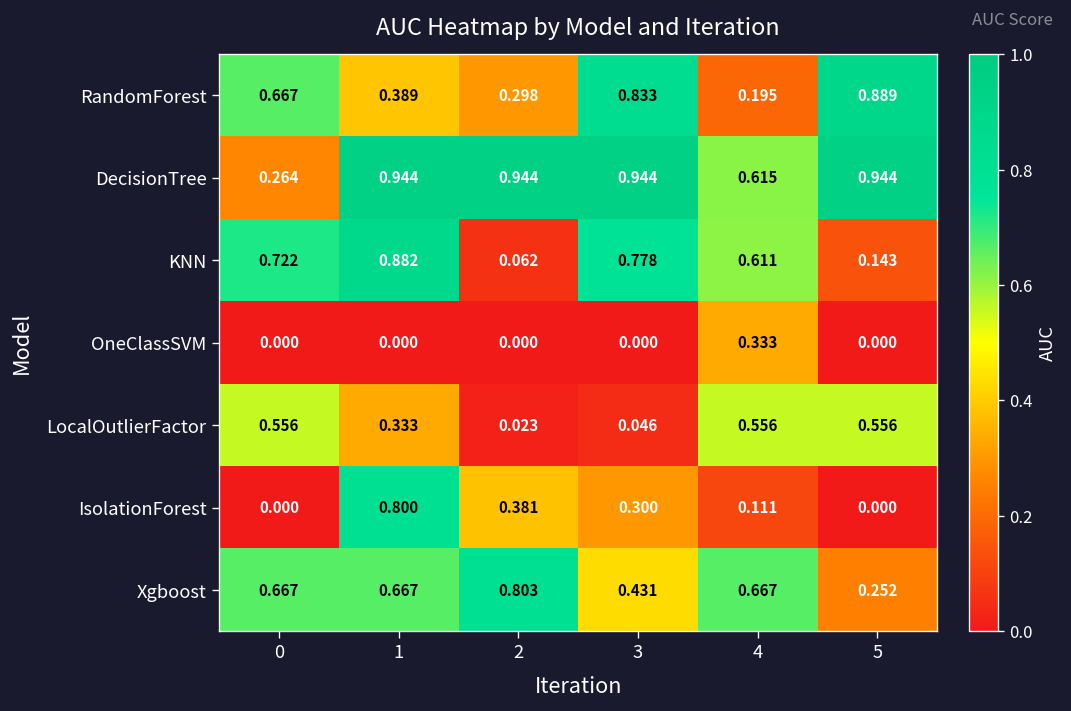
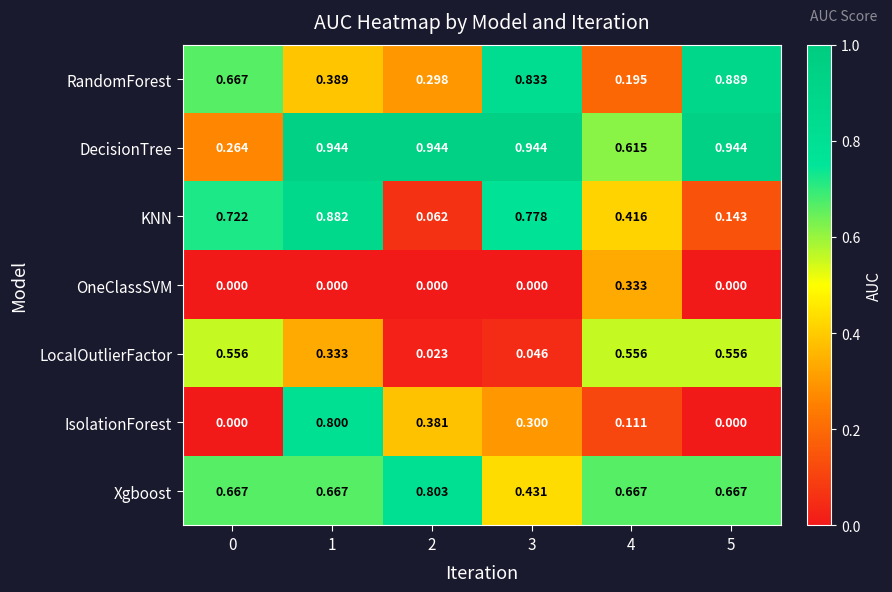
KNN, 4: 0.611 -> 0.416
Xgboost, 5: 0.252 -> 0.667
